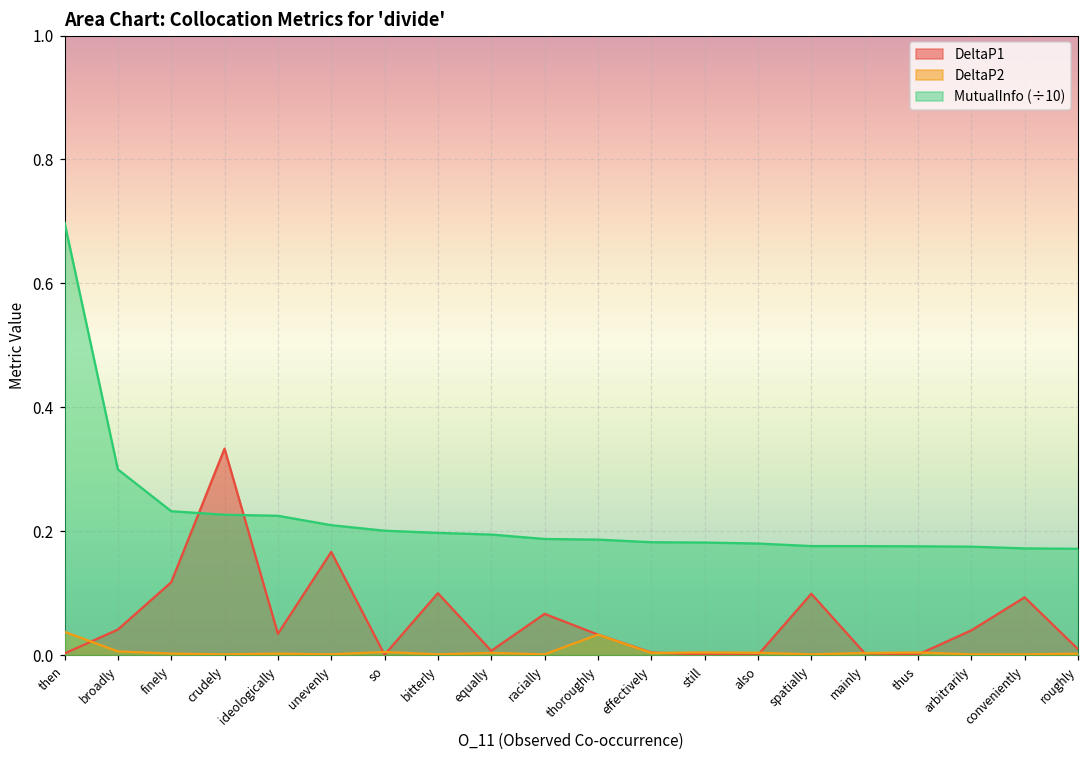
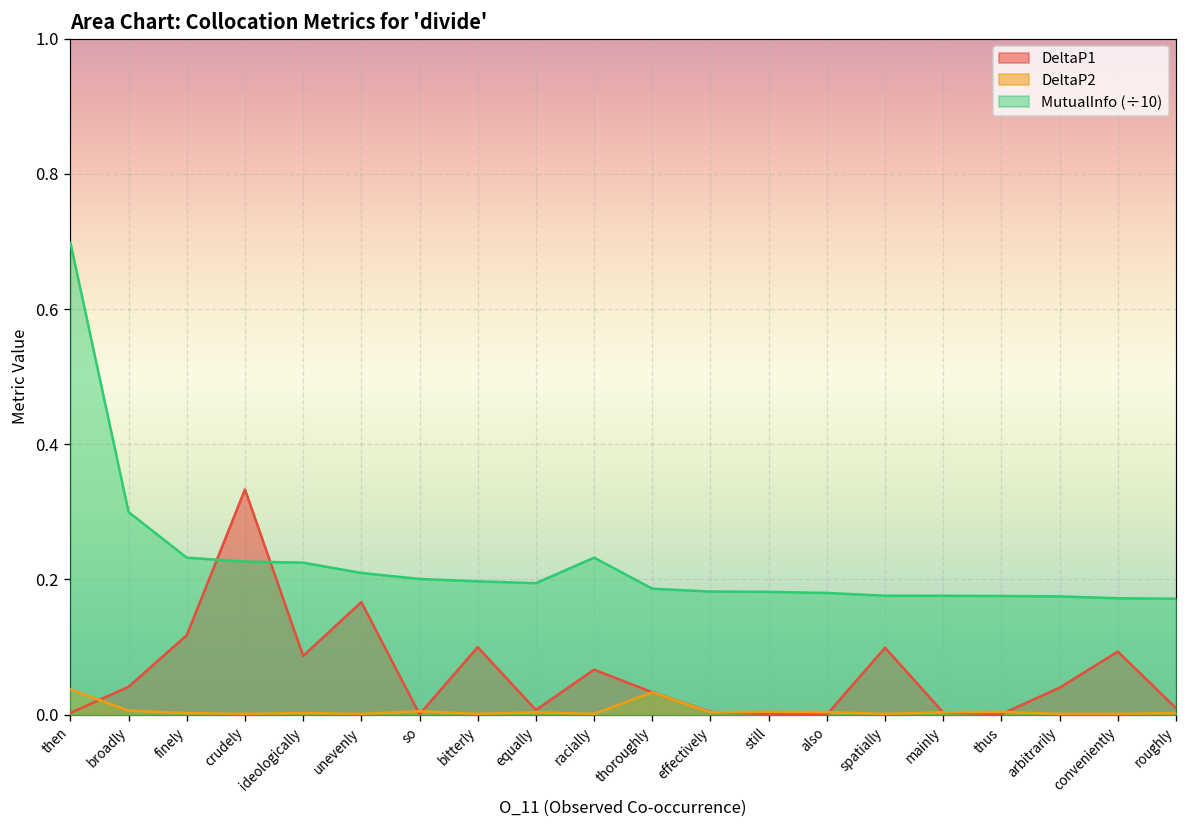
DeltaP1, ideologically: 0.03 -> 0.09
MutualInfo (÷10), racially: 0.19 -> 0.23
